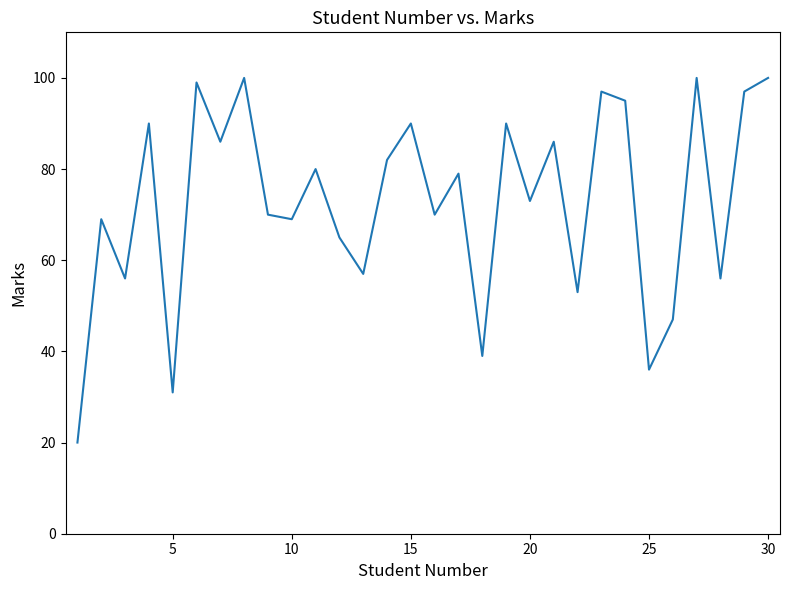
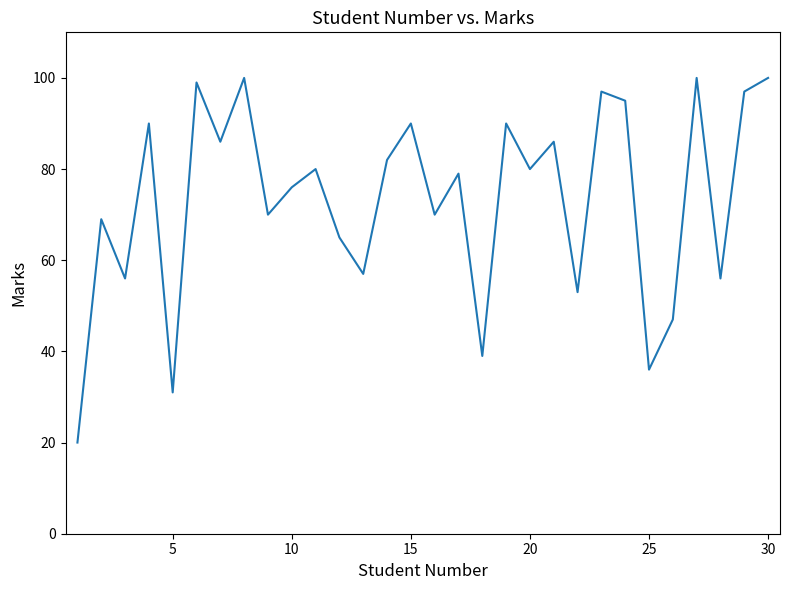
10: 69 -> 76
20: 73 -> 80
